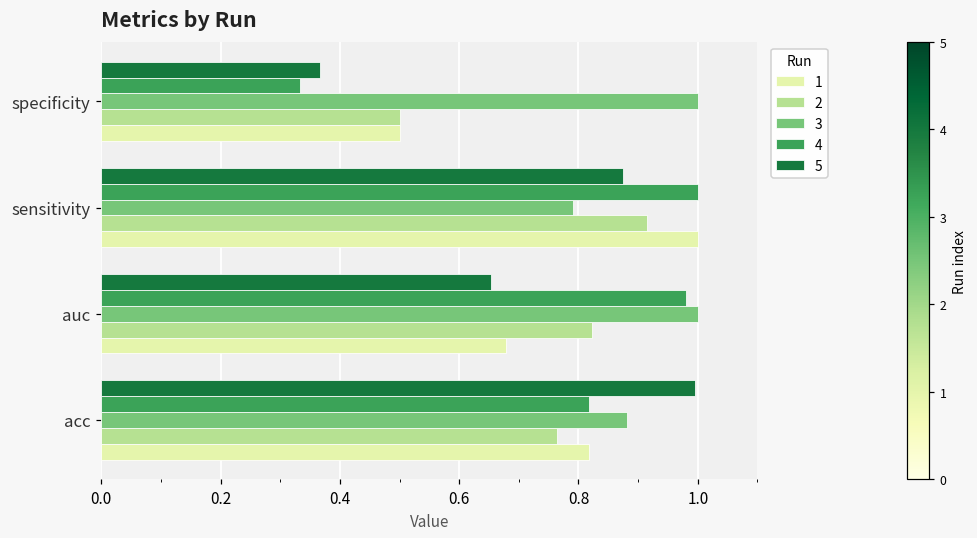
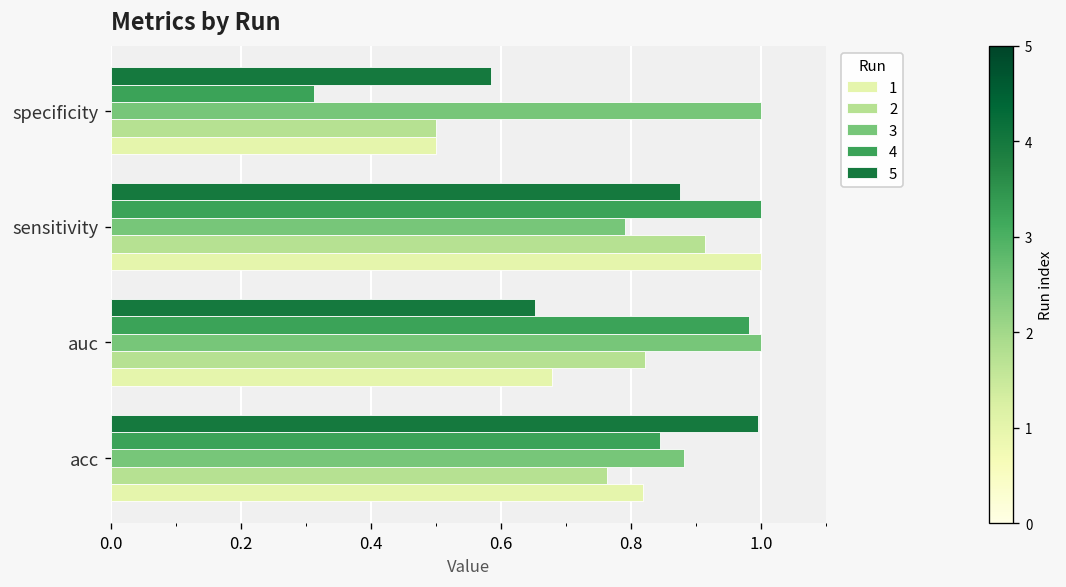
5, specificity: 0.37 -> 0.58
4, specificity: 0.33 -> 0.31
4, acc: 0.82 -> 0.85
